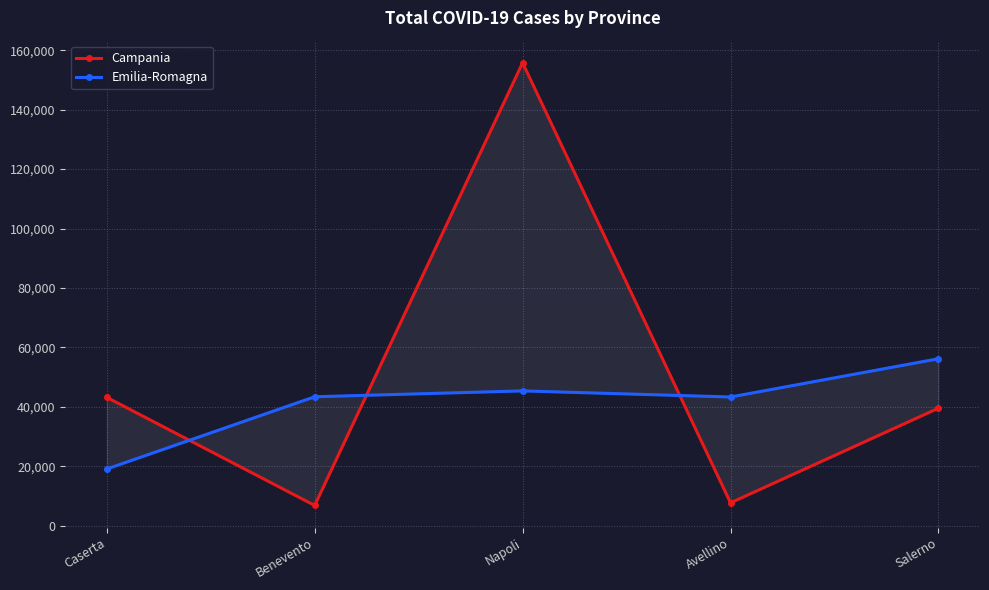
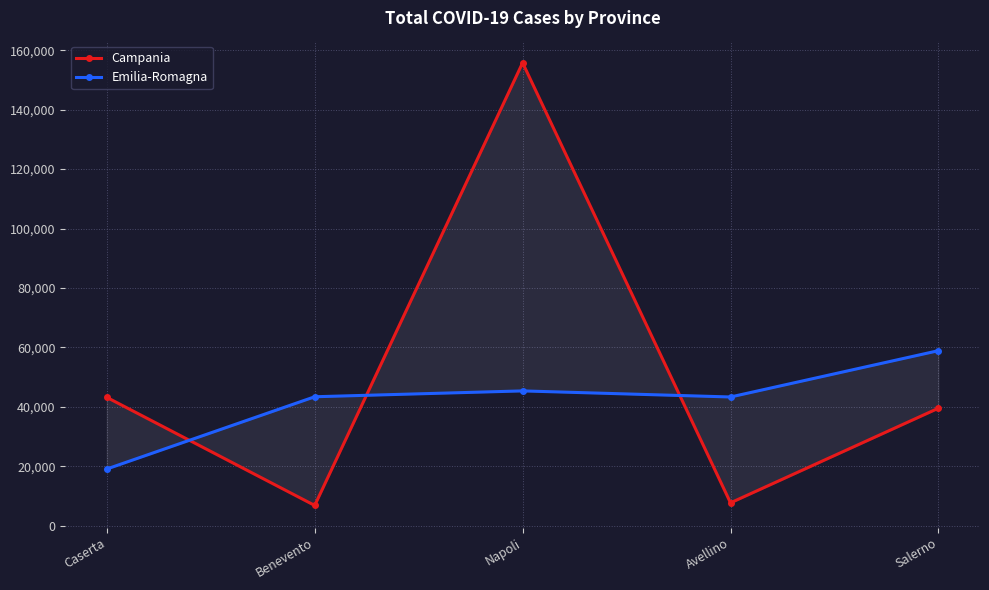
Emilia-Romagna, Salerno: 56,000 -> 59,000
